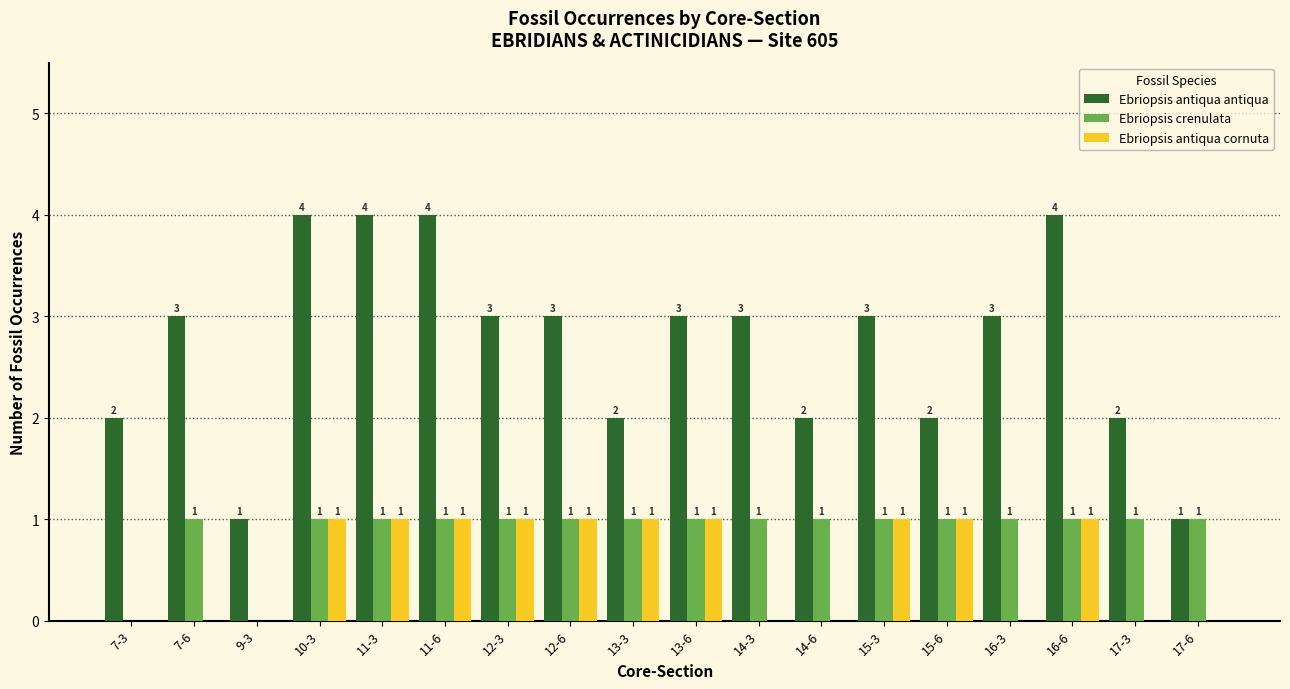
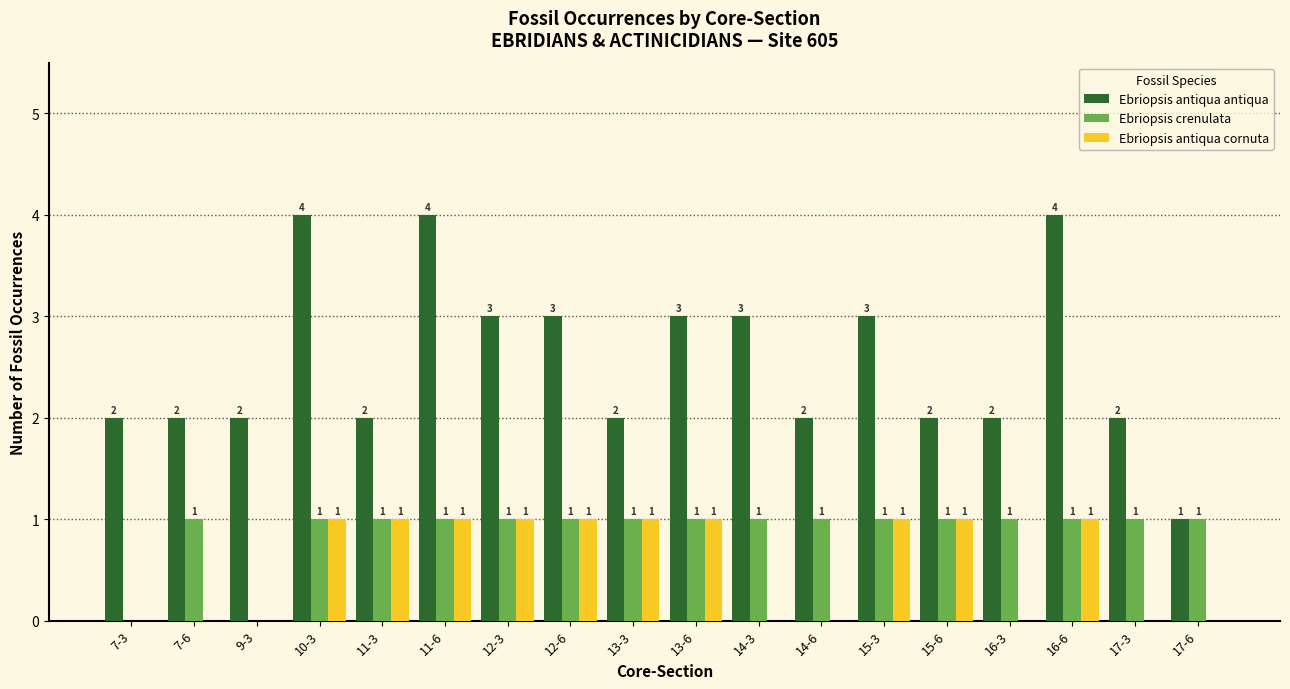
Ebriopsis antiqua antiqua, 7-6: 3 -> 2
Ebriopsis antiqua antiqua, 9-3: 1 -> 2
Ebriopsis antiqua antiqua, 11-3: 4 -> 2
Ebriopsis antiqua antiqua, 16-3: 3 -> 2
